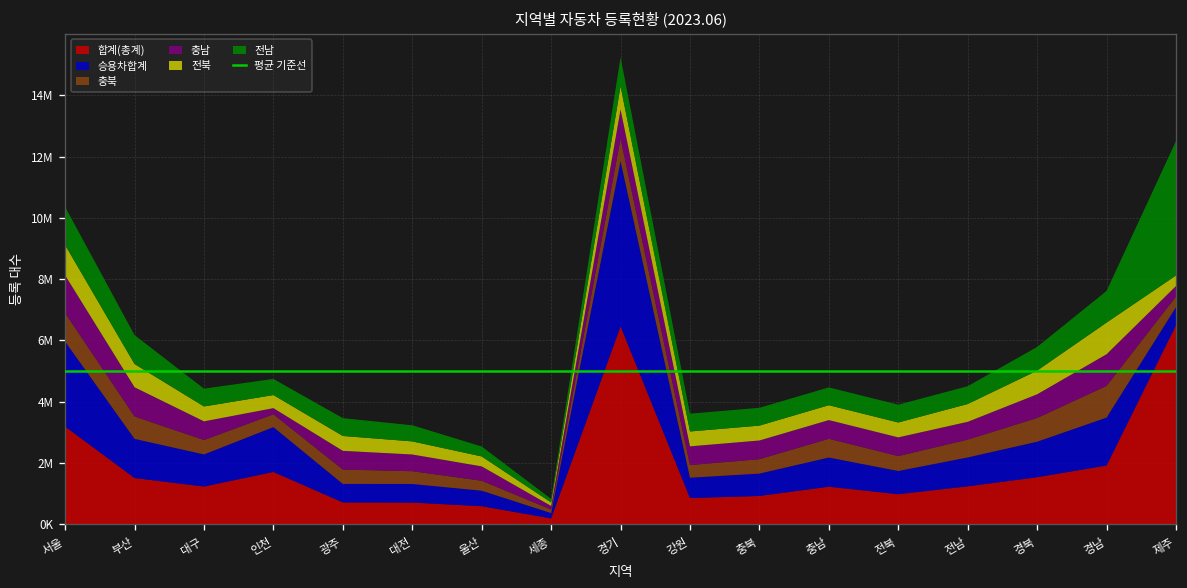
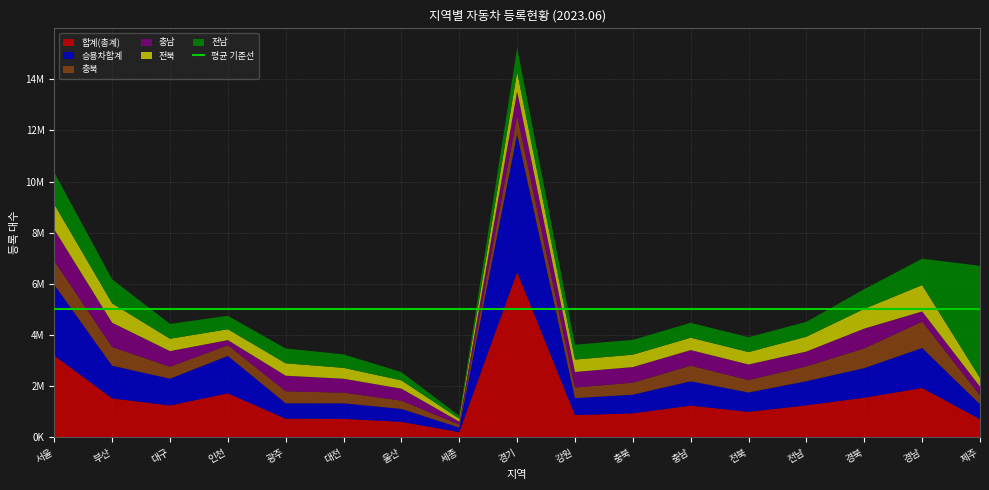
충남, 경남: 1000000 -> 400000
합계(총계), 제주: 6500000 -> 700000
